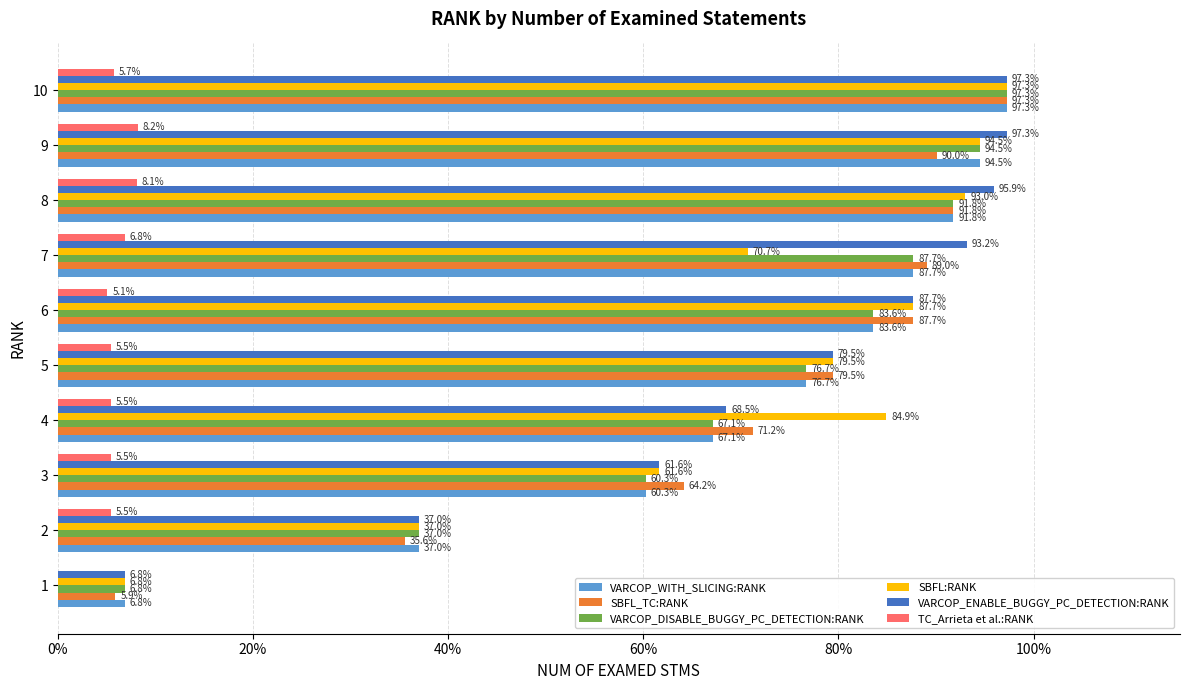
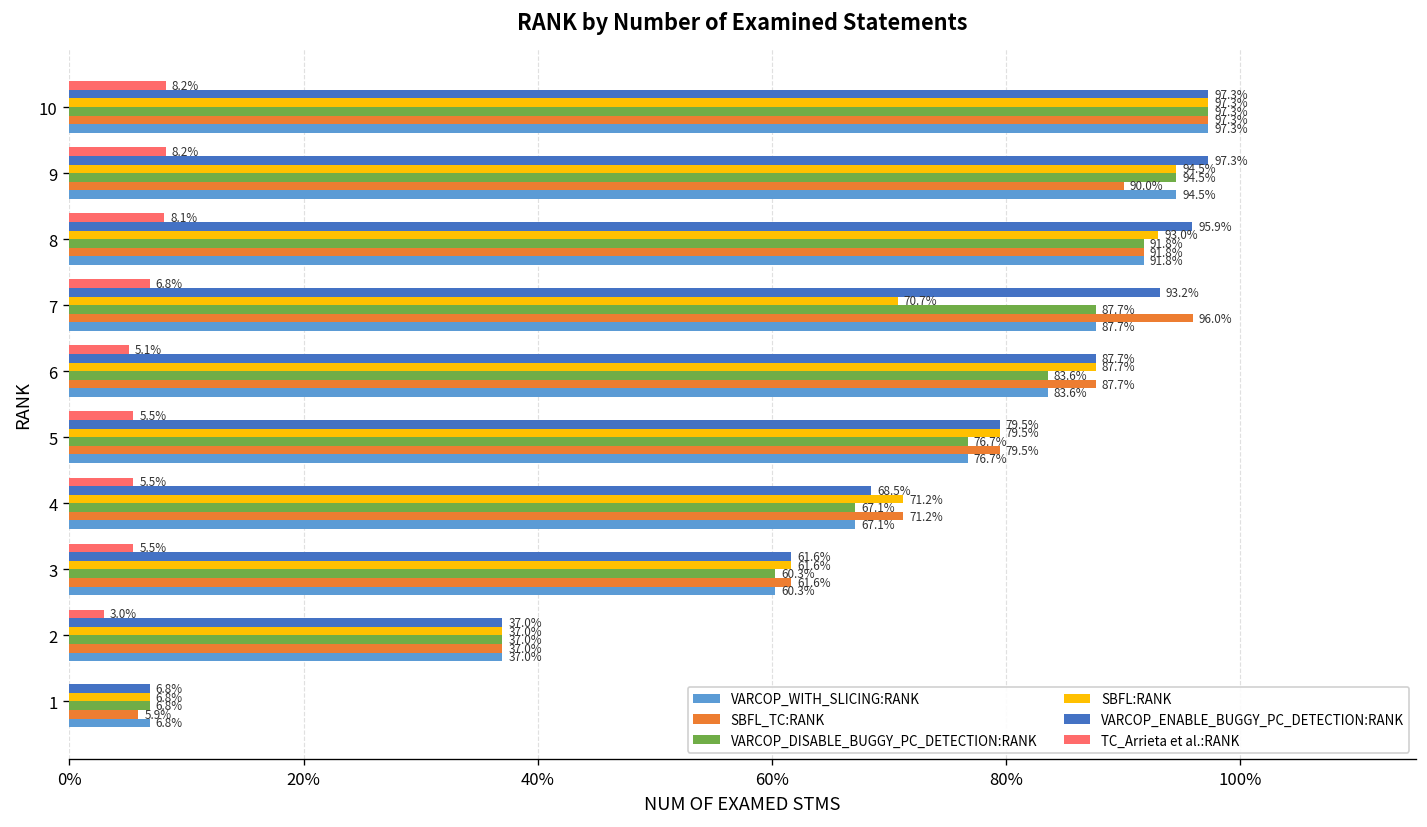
TC_Arrieta et al.:RANK, 10: 5.7% -> 8.2%
SBFL_TC:RANK, 7: 89.0% -> 96.0%
SBFL:RANK, 4: 84.9% -> 71.2%
SBFL_TC:RANK, 3: 64.2% -> 61.6%
TC_Arrieta et al.:RANK, 2: 5.5% -> 3.0%
SBFL_TC:RANK, 2: 35.6% -> 37.0%
